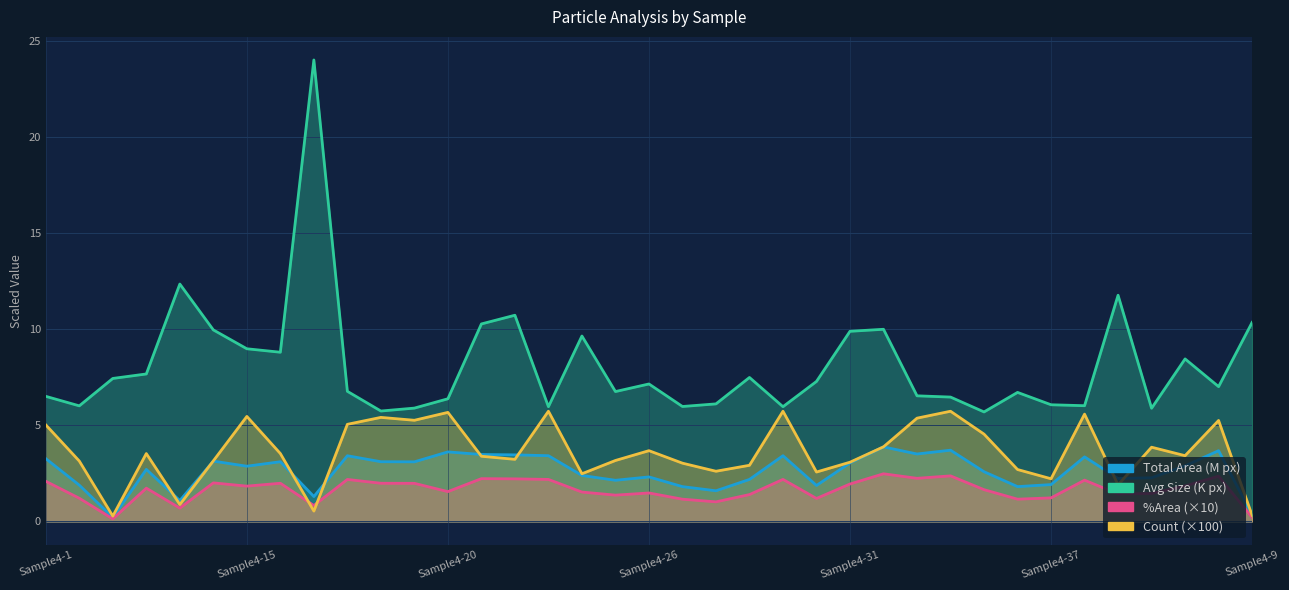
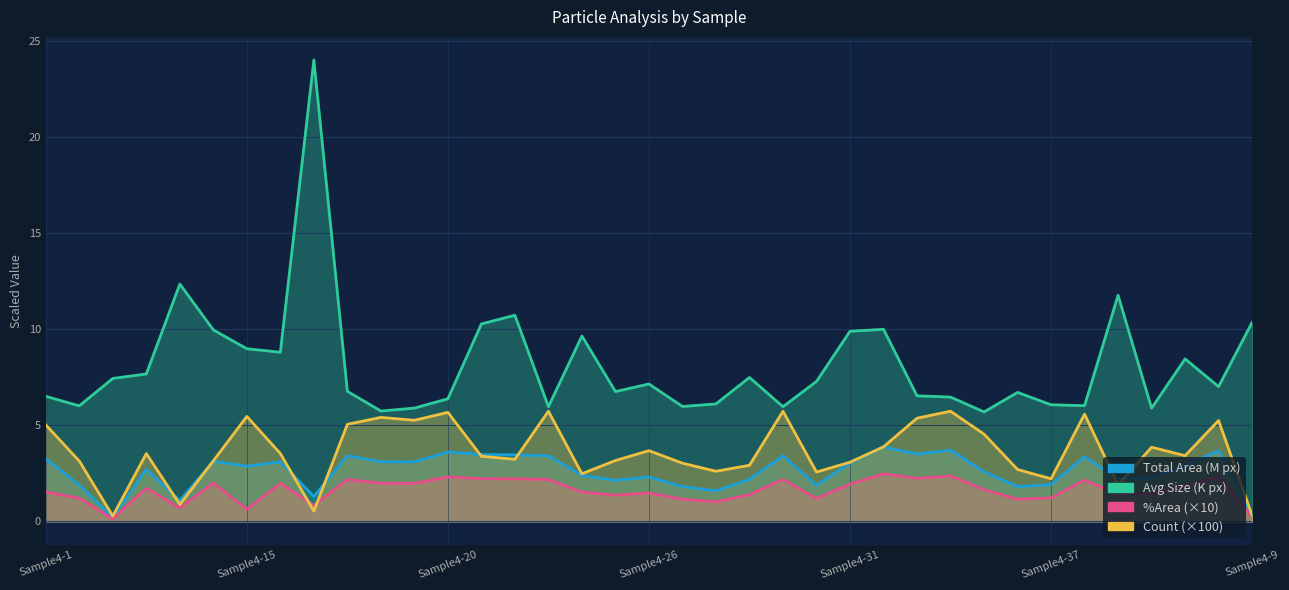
%Area (×10), Sample4-1: 2.1 -> 1.5
%Area (×10), Sample4-15: 1.8 -> 0.6
%Area (×10), Sample4-20: 1.6 -> 2.3
